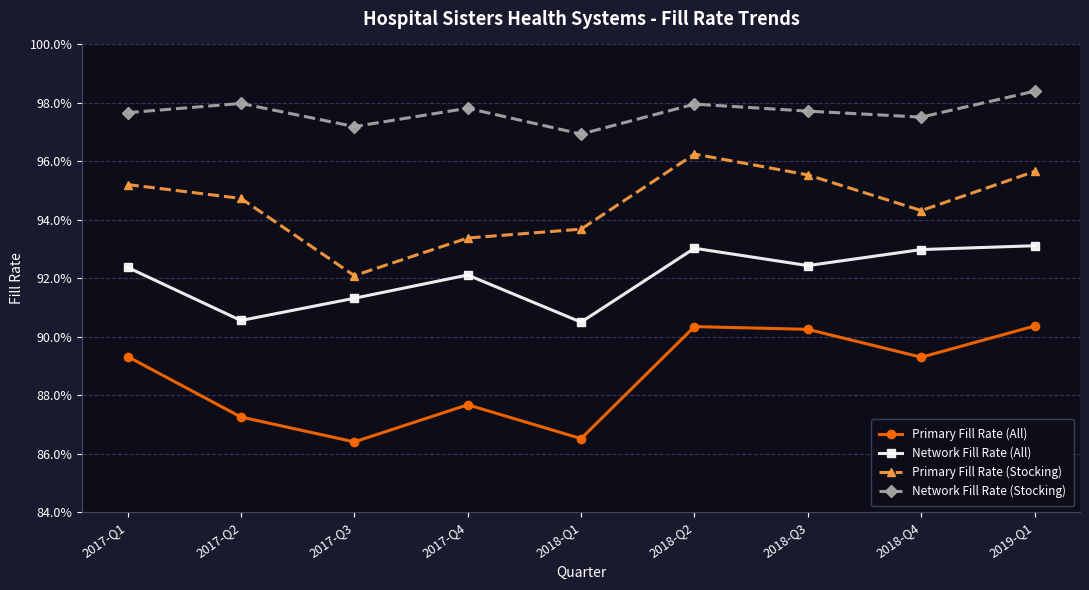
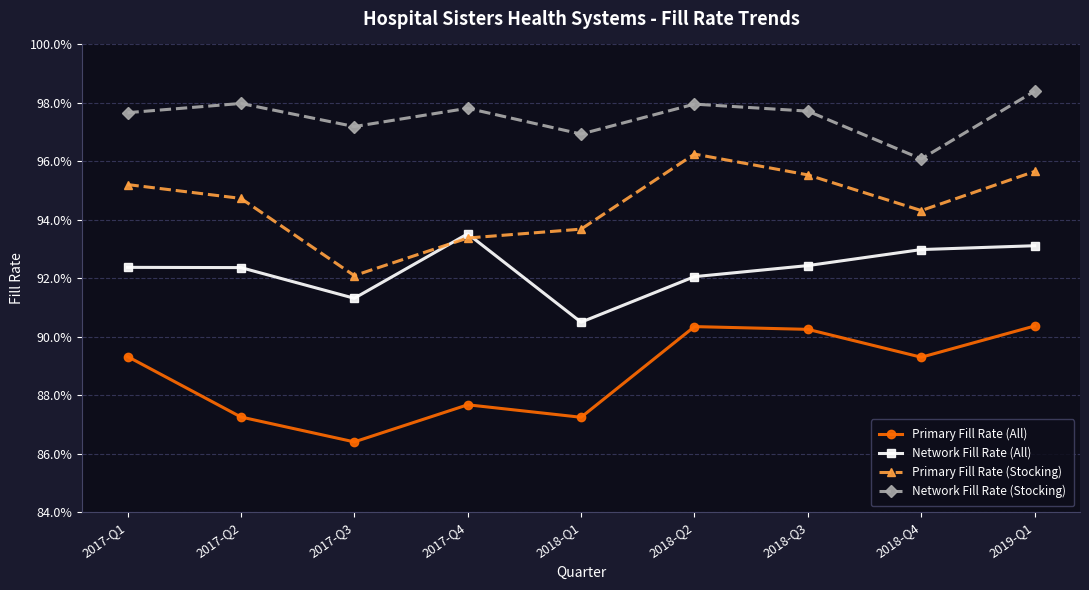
Network Fill Rate (All), 2017-Q2: 90.6% -> 92.4%
Network Fill Rate (All), 2017-Q4: 92.1% -> 93.5%
Primary Fill Rate (All), 2018-Q1: 86.5% -> 87.2%
Network Fill Rate (All), 2018-Q2: 93.0% -> 92.1%
Network Fill Rate (Stocking), 2018-Q4: 97.5% -> 96.1%
